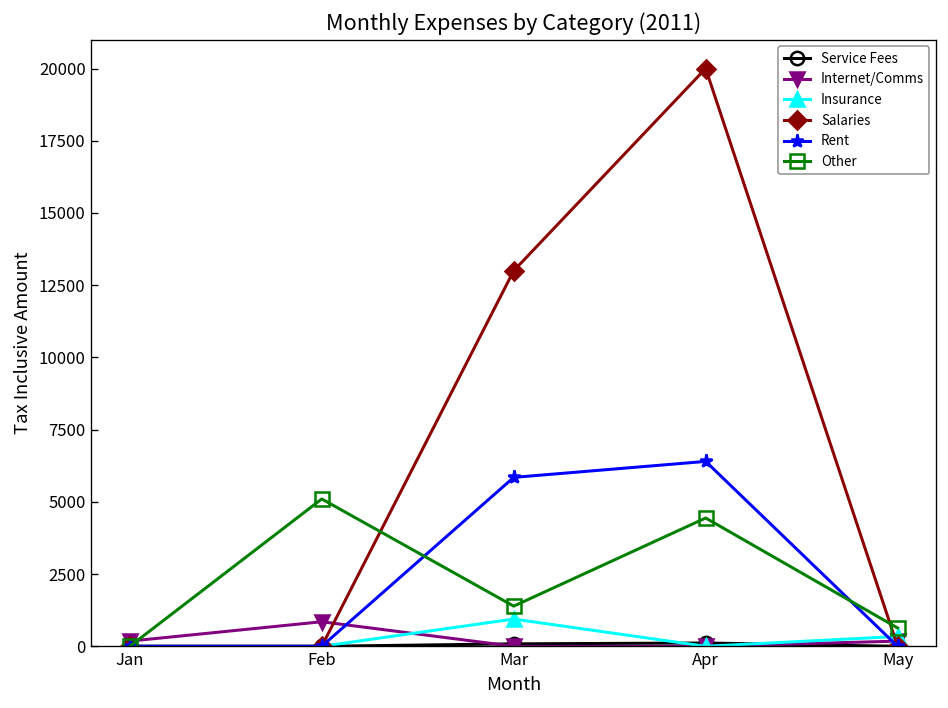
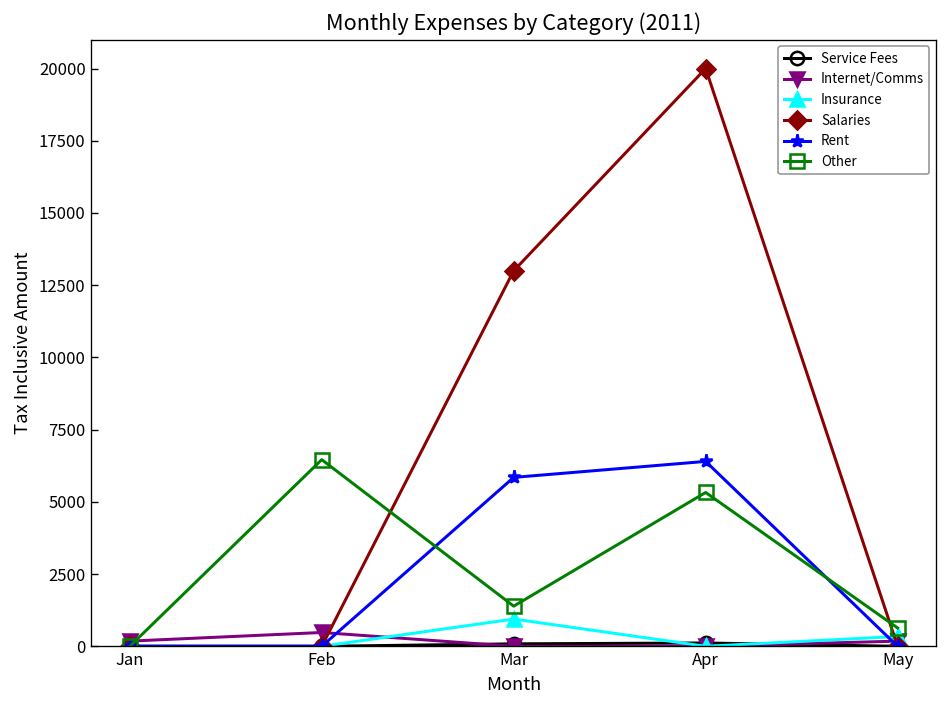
Internet/Comms, Feb: 900 -> 500
Other, Feb: 5100 -> 6500
Other, Apr: 4400 -> 5300
